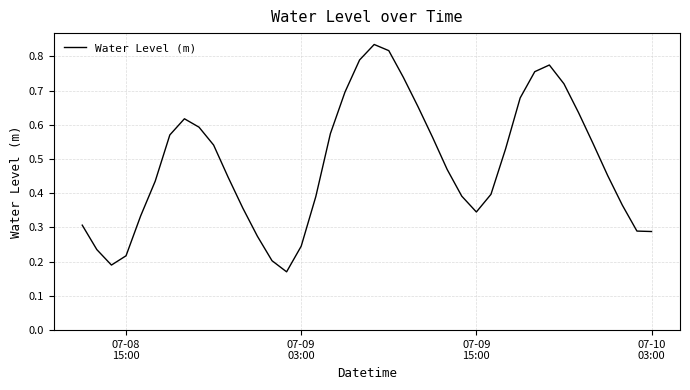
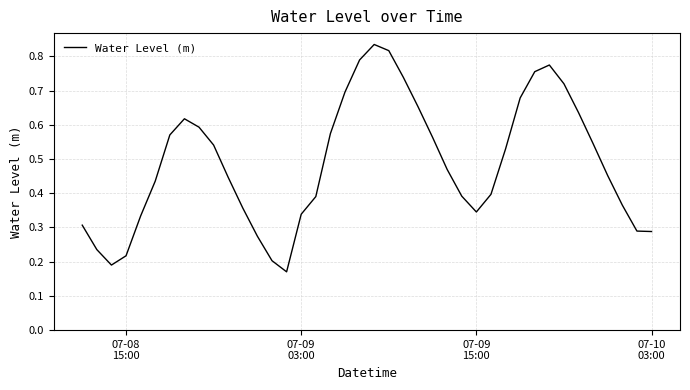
07-09 03:00: 0.25 -> 0.34
